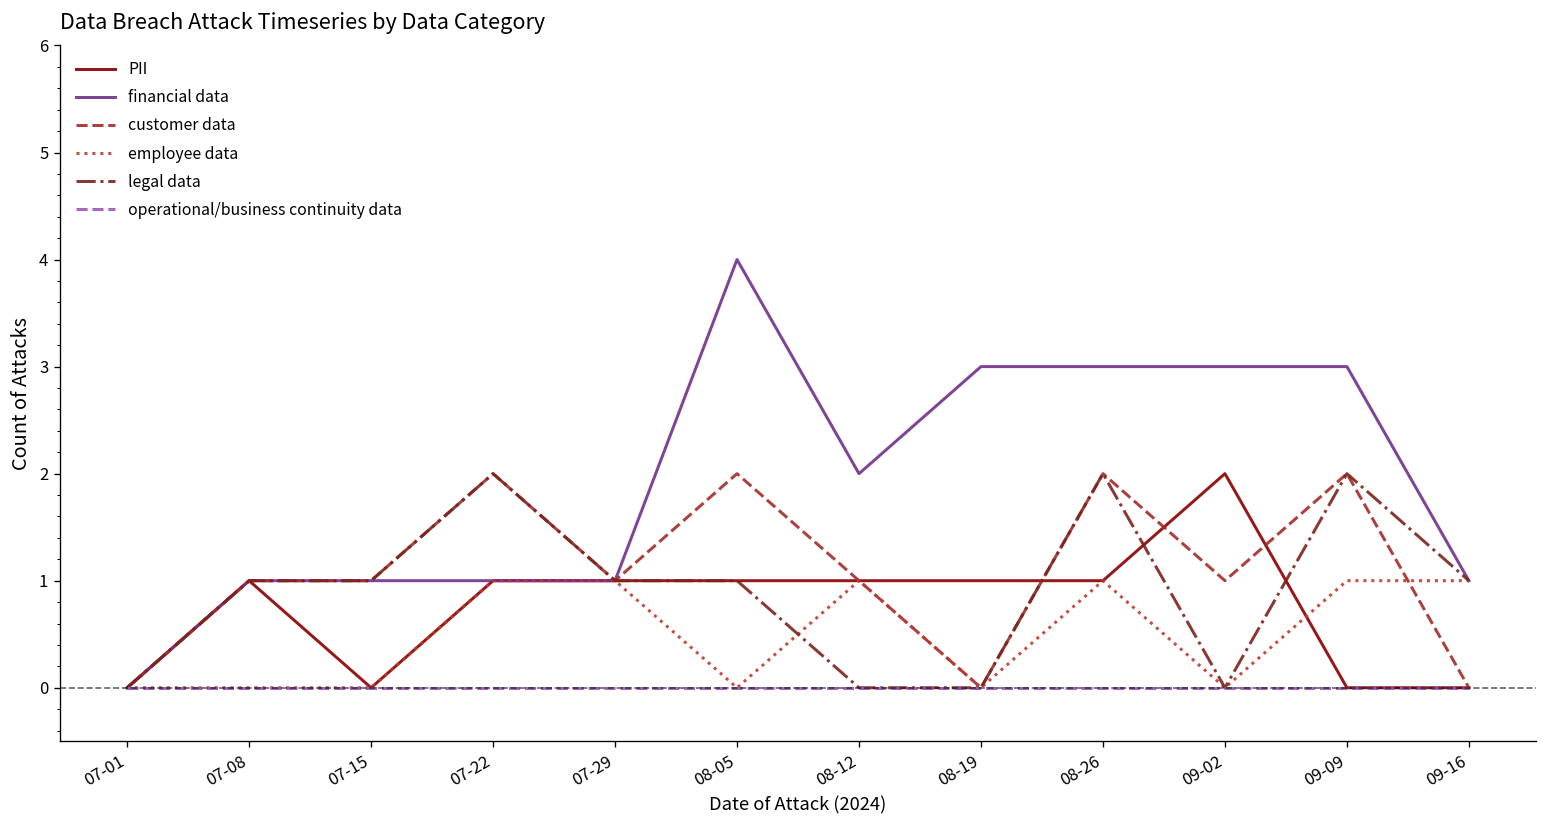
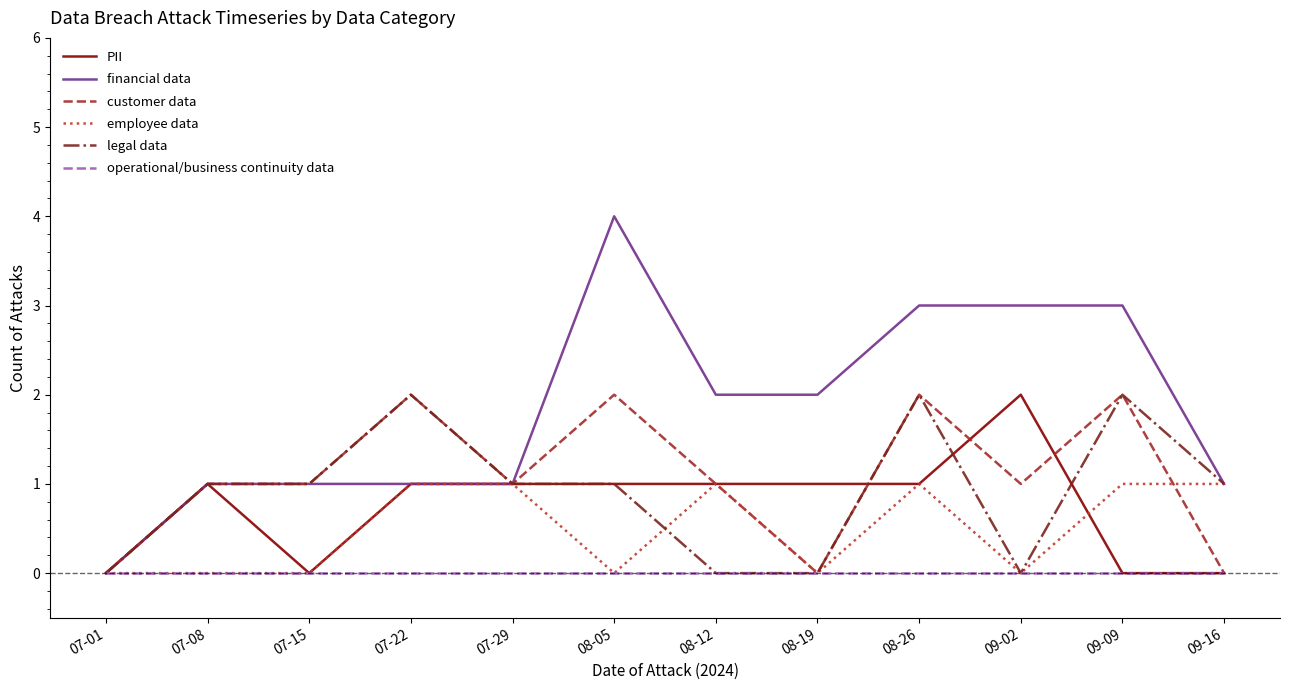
financial data, 08-19: 3 -> 2
